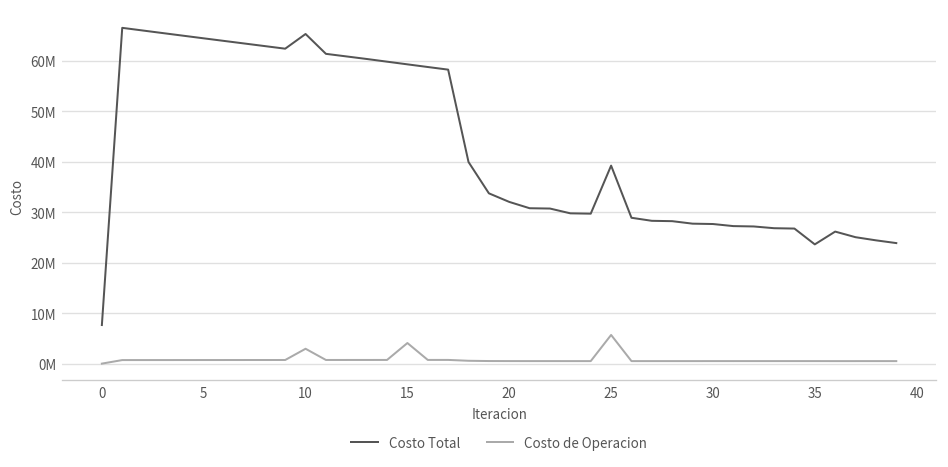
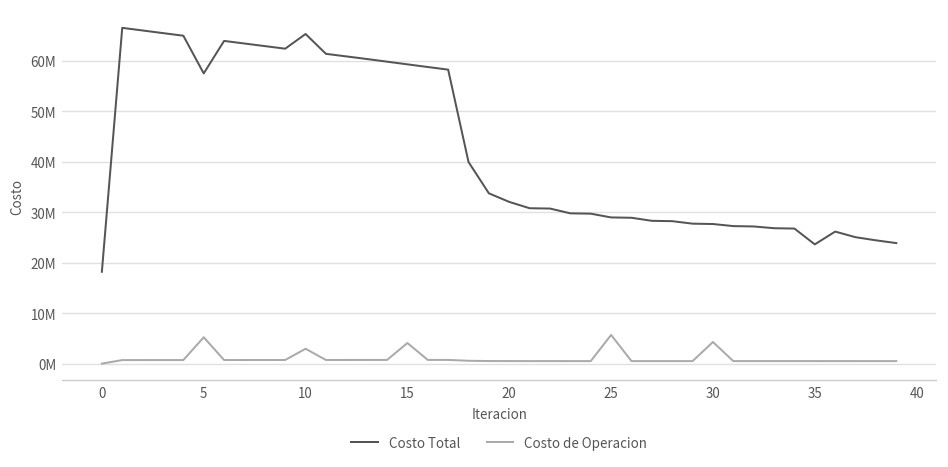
Costo Total, 0: 8000000 -> 18000000
Costo Total, 5: 64000000 -> 57000000
Costo de Operacion, 5: 1000000 -> 5000000
Costo Total, 25: 39000000 -> 29000000
Costo de Operacion, 30: 0 -> 4000000
